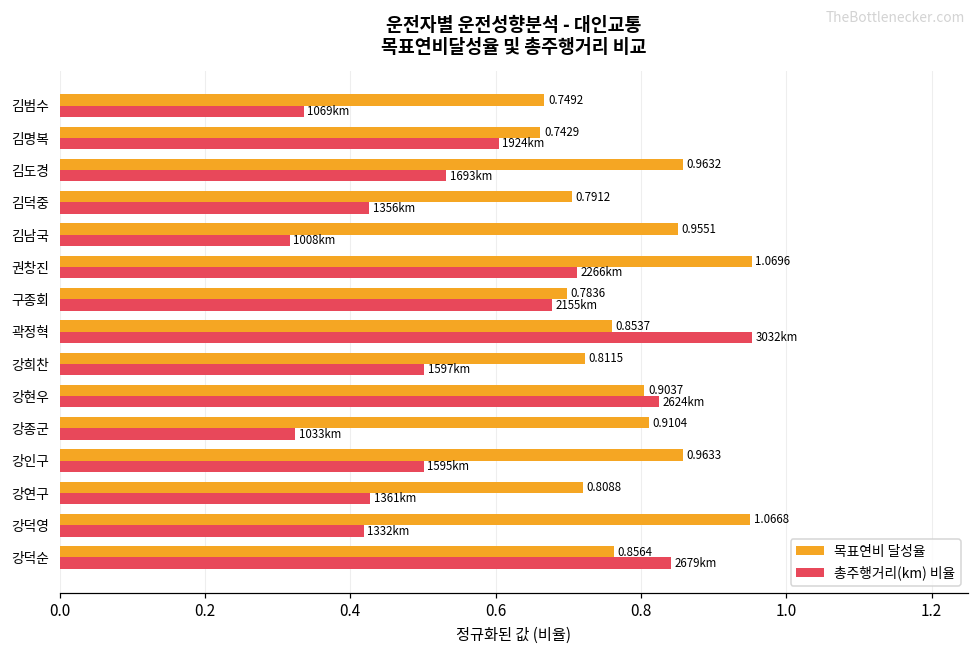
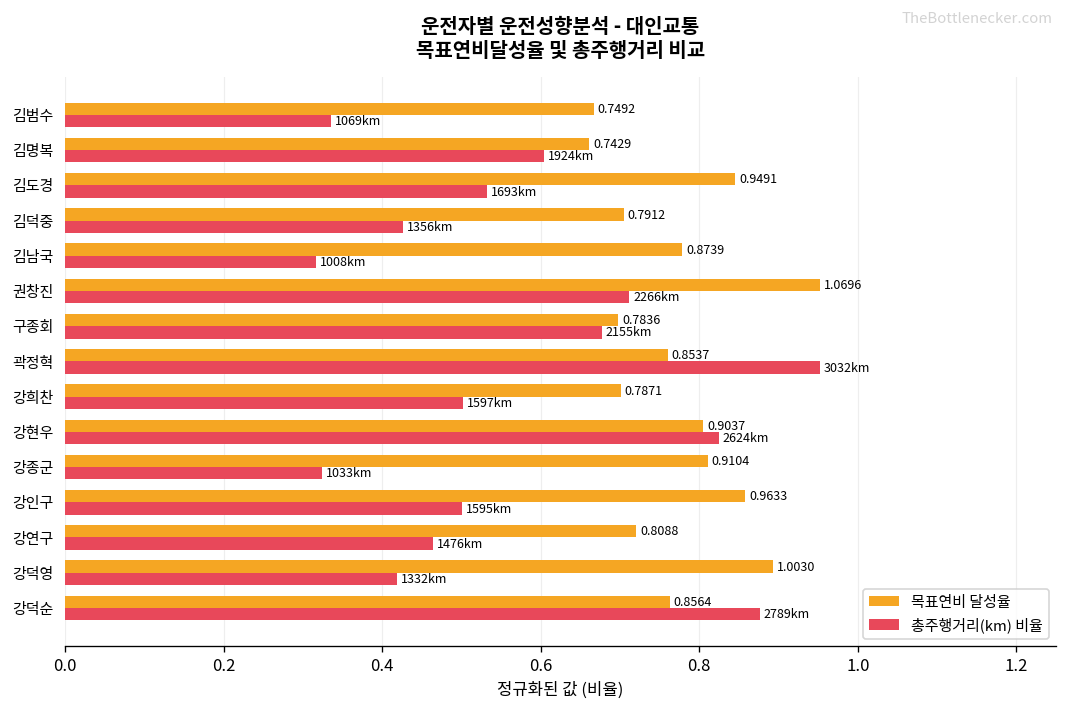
목표연비 달성율, 김도경: 0.9632 -> 0.9491
목표연비 달성율, 김남국: 0.9551 -> 0.8739
목표연비 달성율, 강희찬: 0.8115 -> 0.7871
총주행거리(km) 비율, 강연구: 1361 -> 1476
목표연비 달성율, 강덕영: 1.0668 -> 1.0030
총주행거리(km) 비율, 강덕순: 2679 -> 2789
